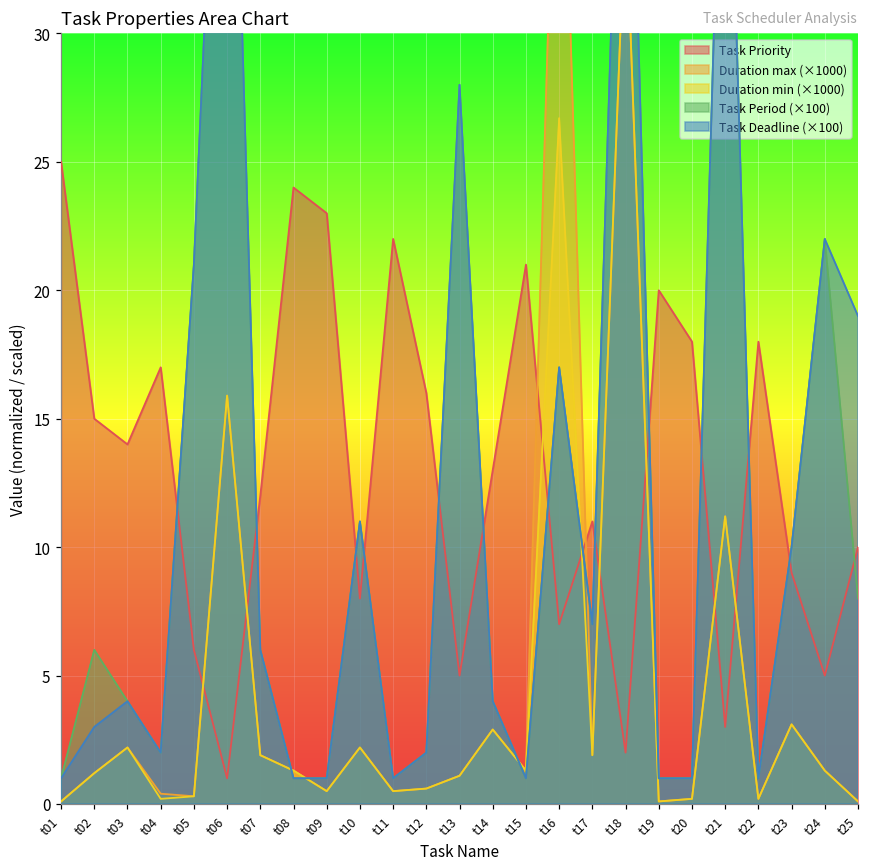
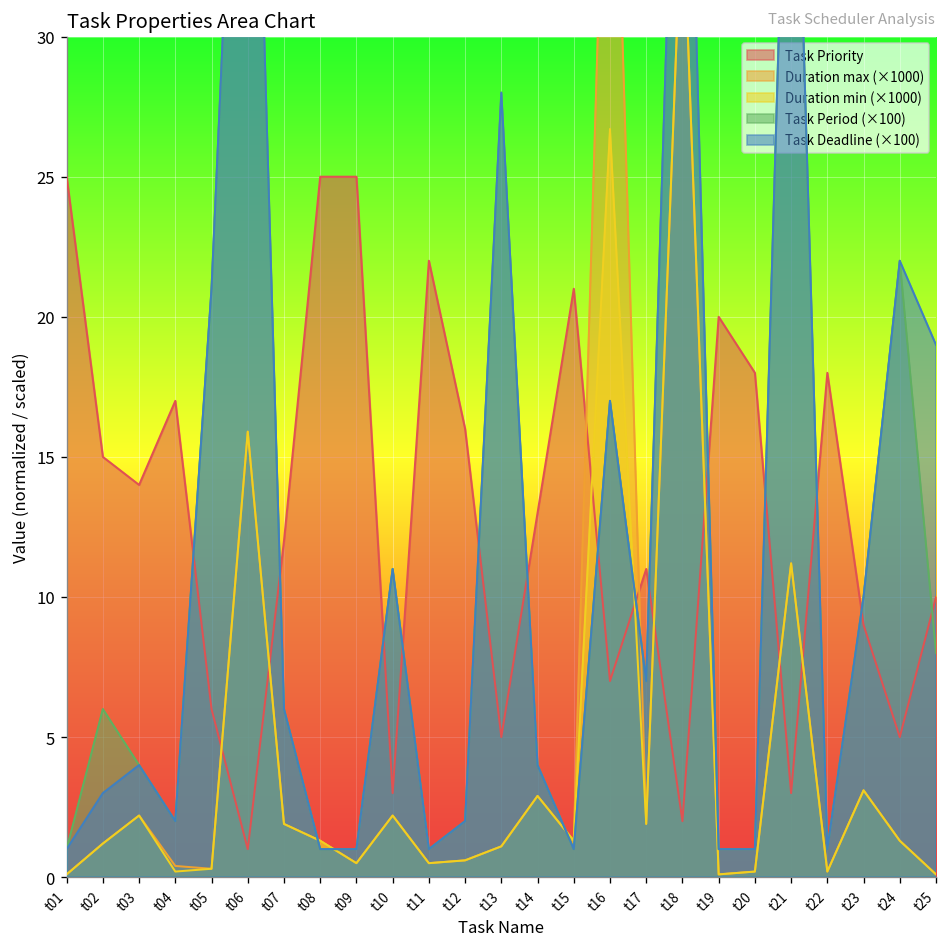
Task Priority, t08: 24 -> 25
Task Priority, t09: 23 -> 25
Task Priority, t10: 8 -> 3
